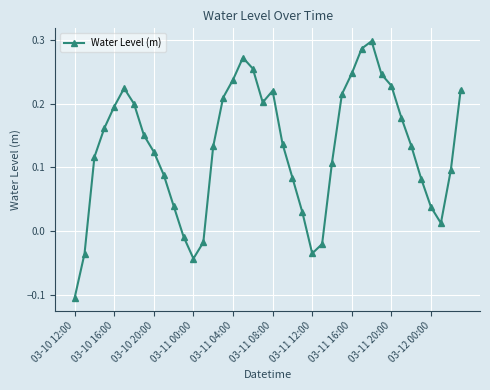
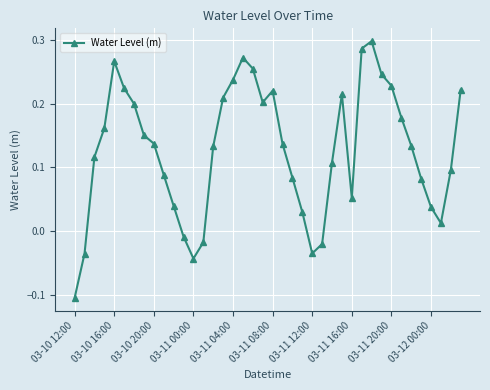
03-10 16:00: 0.20 -> 0.27
03-10 20:00: 0.12 -> 0.14
03-11 16:00: 0.25 -> 0.05
